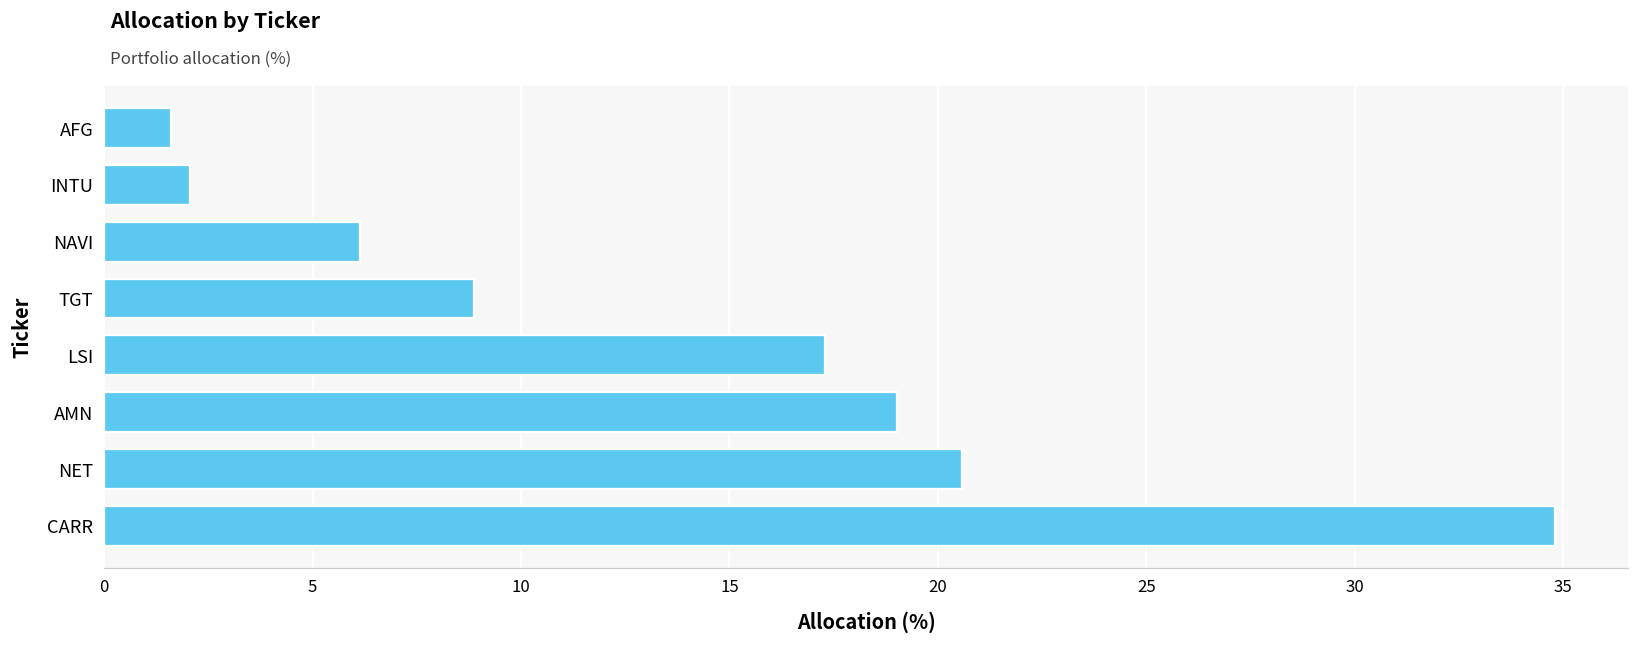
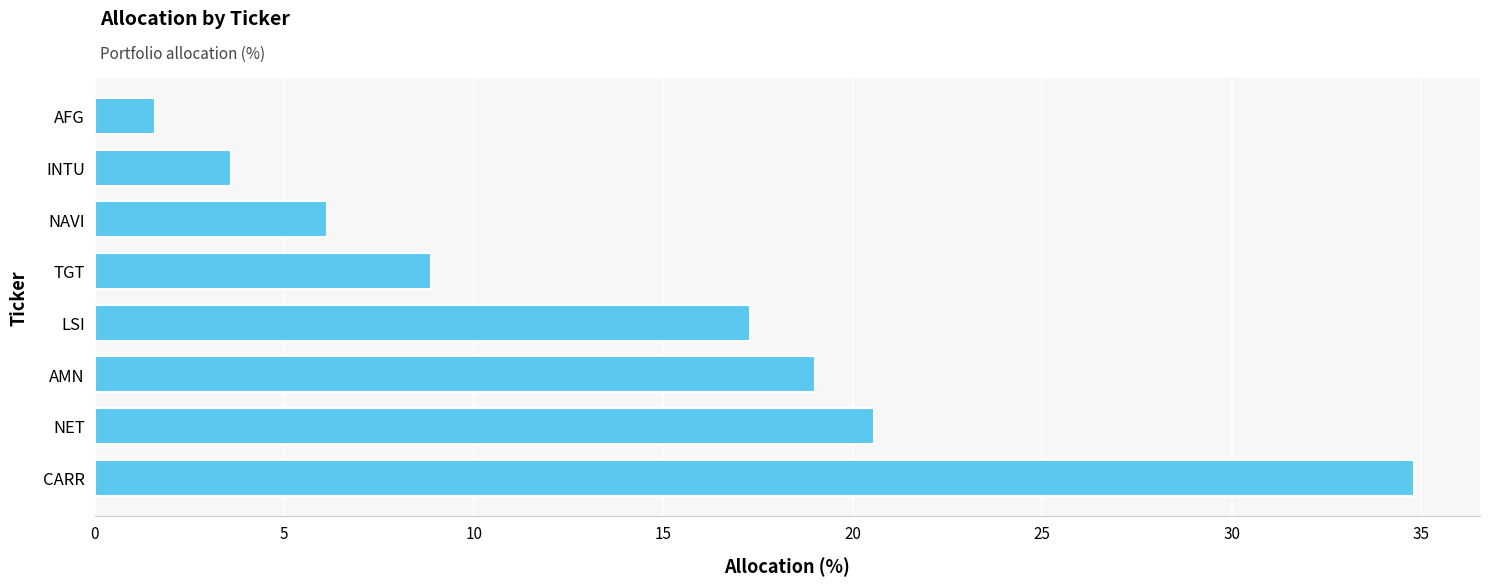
INTU: 2.1 -> 3.6
